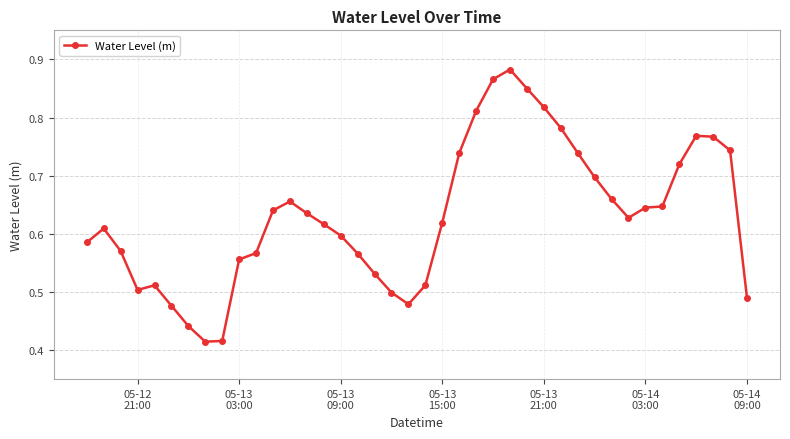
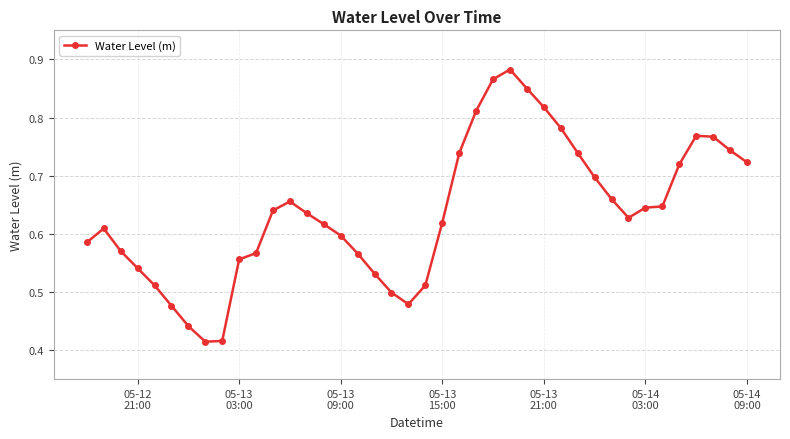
05-12 21:00: 0.50 -> 0.54
05-14 09:00: 0.49 -> 0.72
